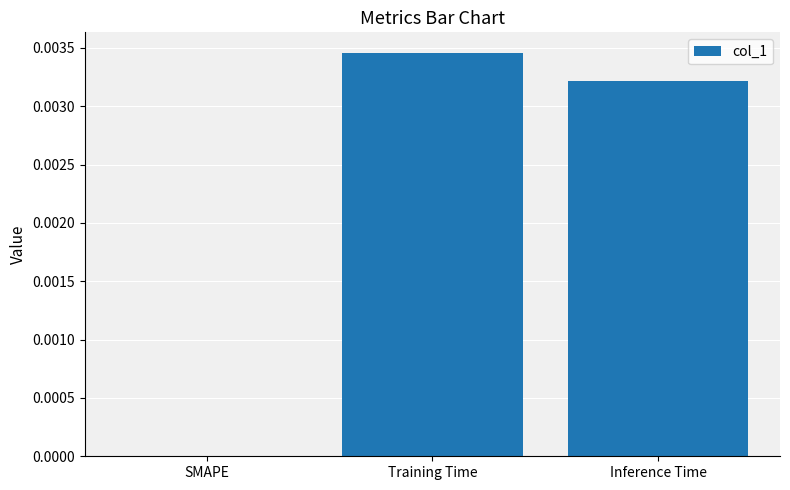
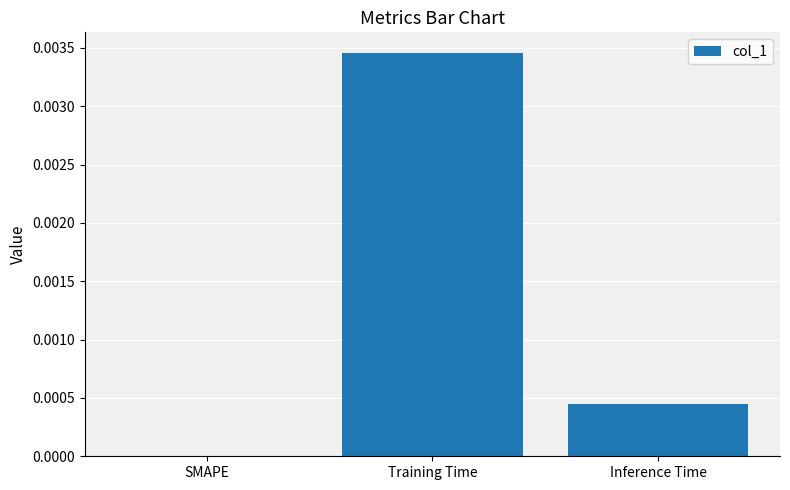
Inference Time: 0.00322 -> 0.00045
